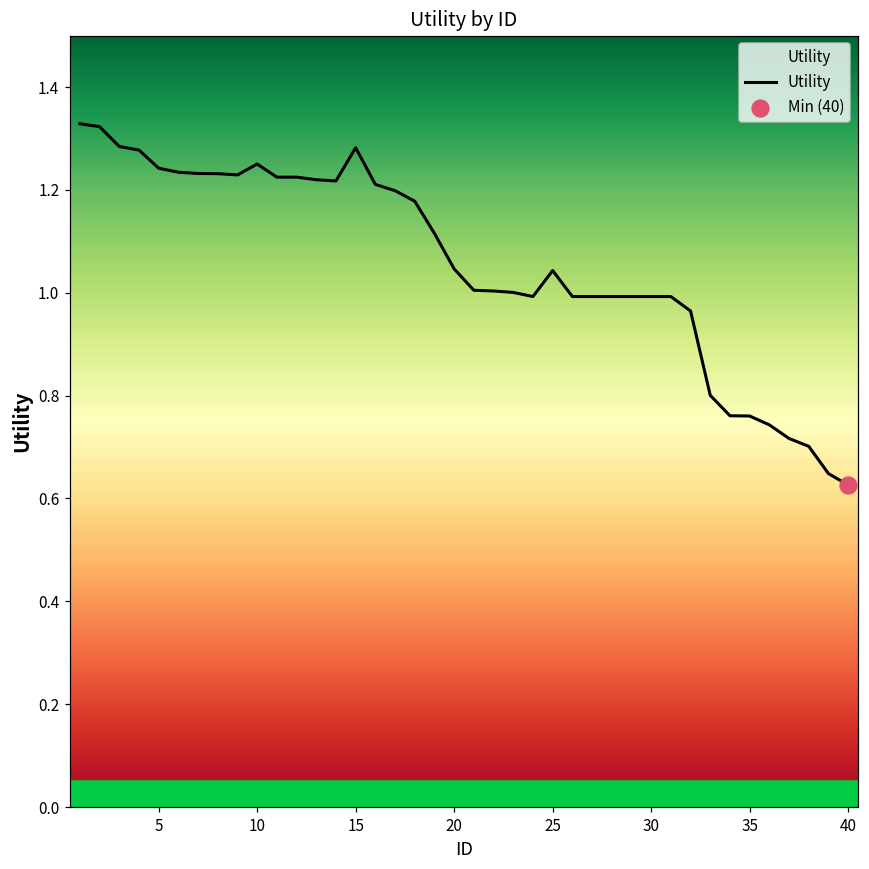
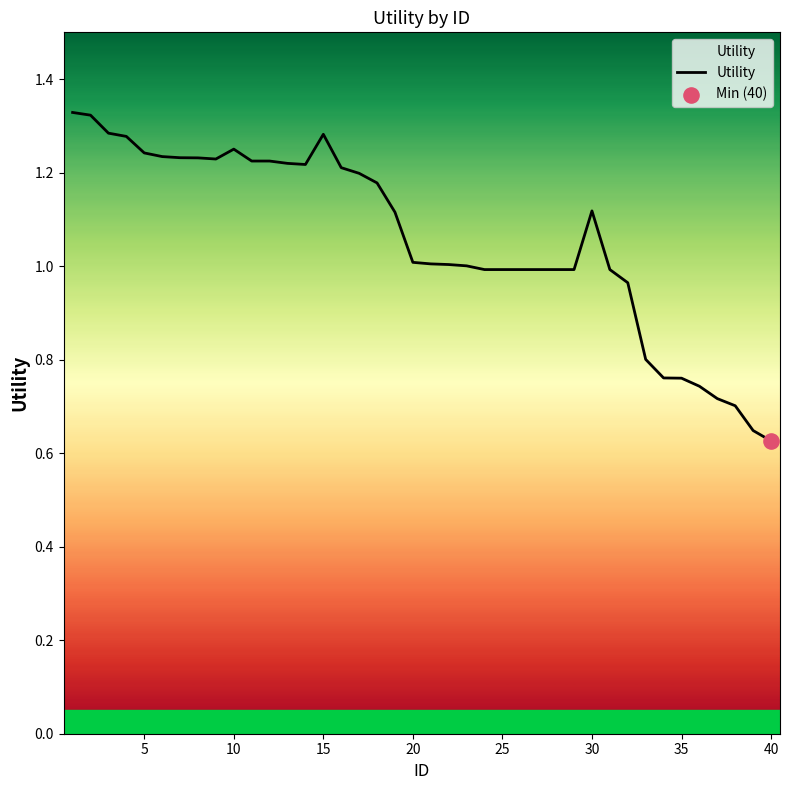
Utility, 20: 1.05 -> 1.01
Utility, 25: 1.04 -> 0.99
Utility, 30: 0.99 -> 1.12
